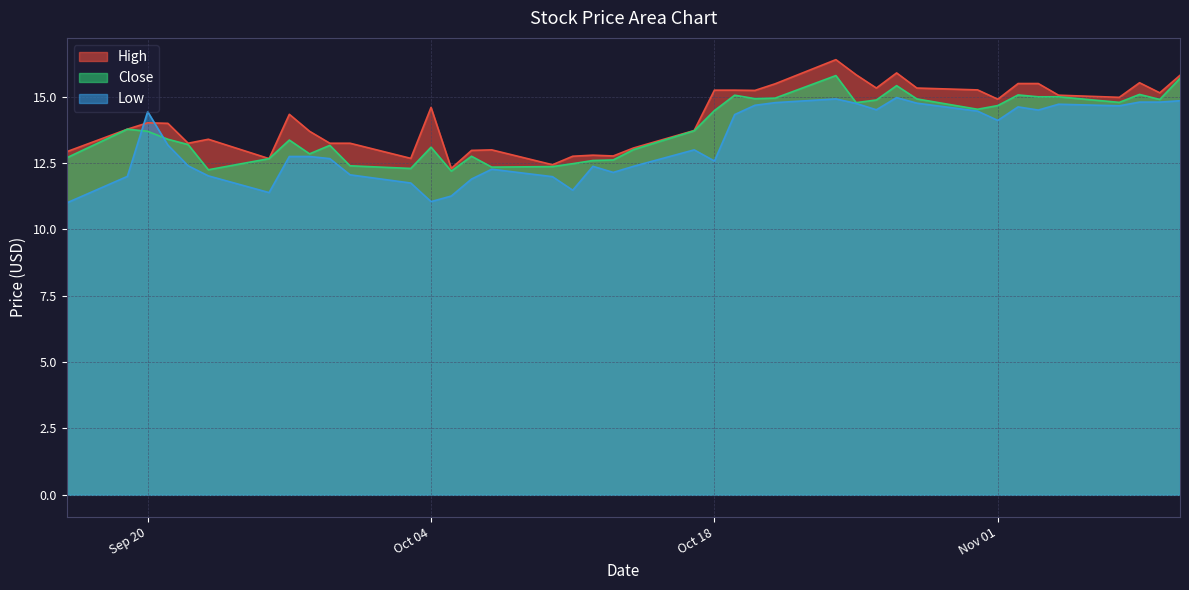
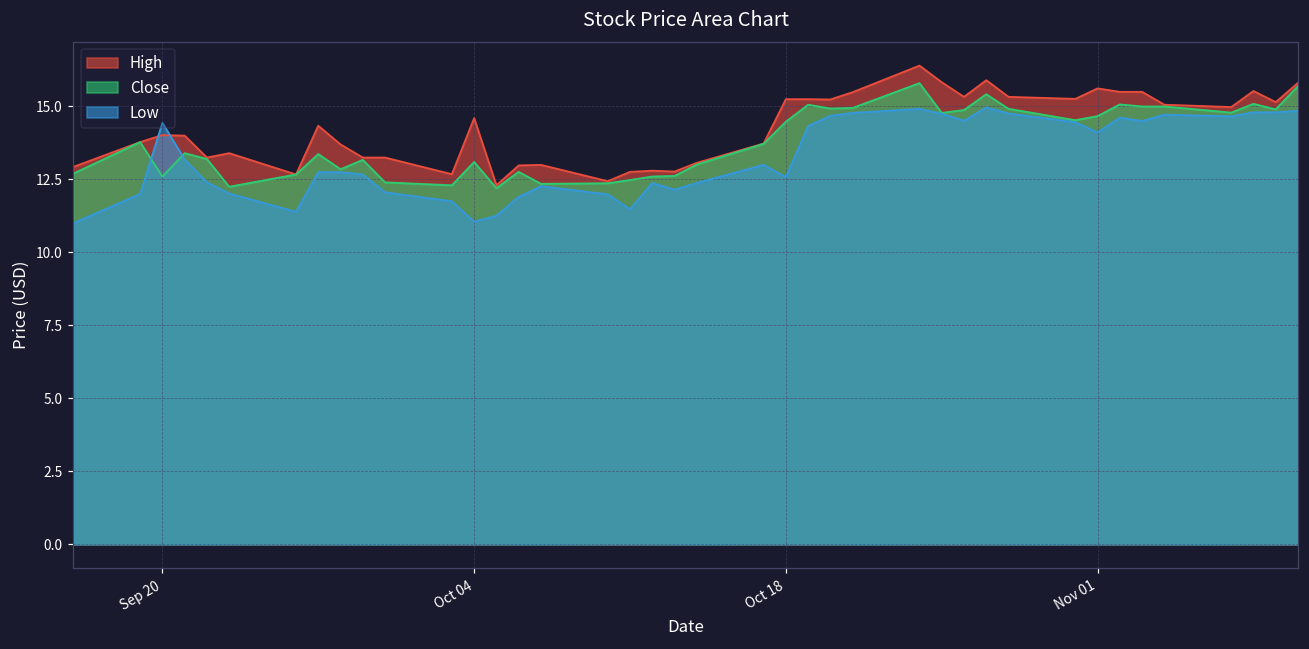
Close, Sep 20: 13.7 -> 12.6
High, Nov 01: 14.9 -> 15.6
